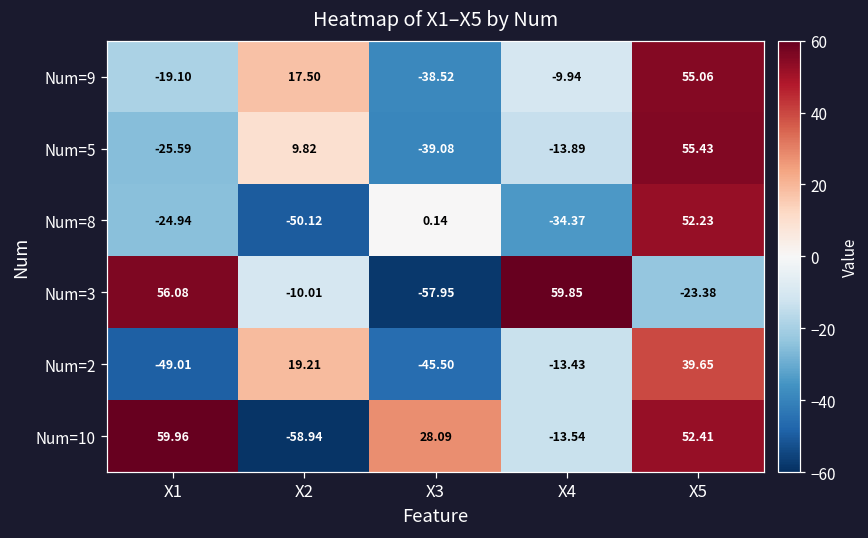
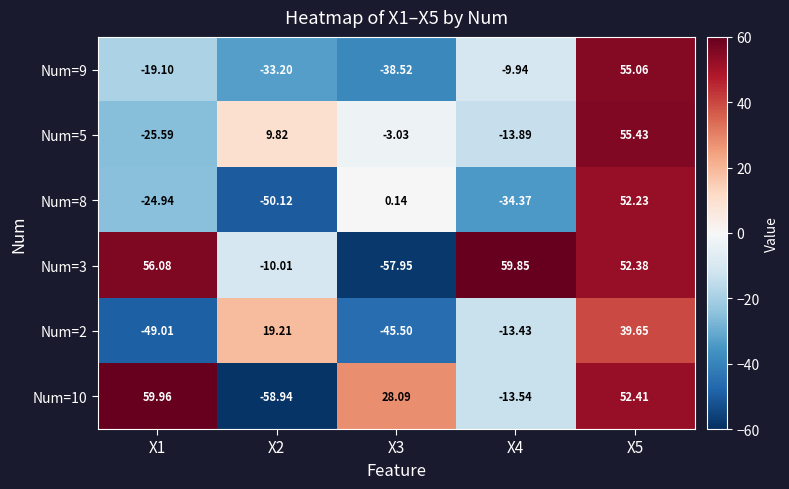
Num=9, X2: 17.50 -> -33.20
Num=5, X3: -39.08 -> -3.03
Num=3, X5: -23.38 -> 52.38
